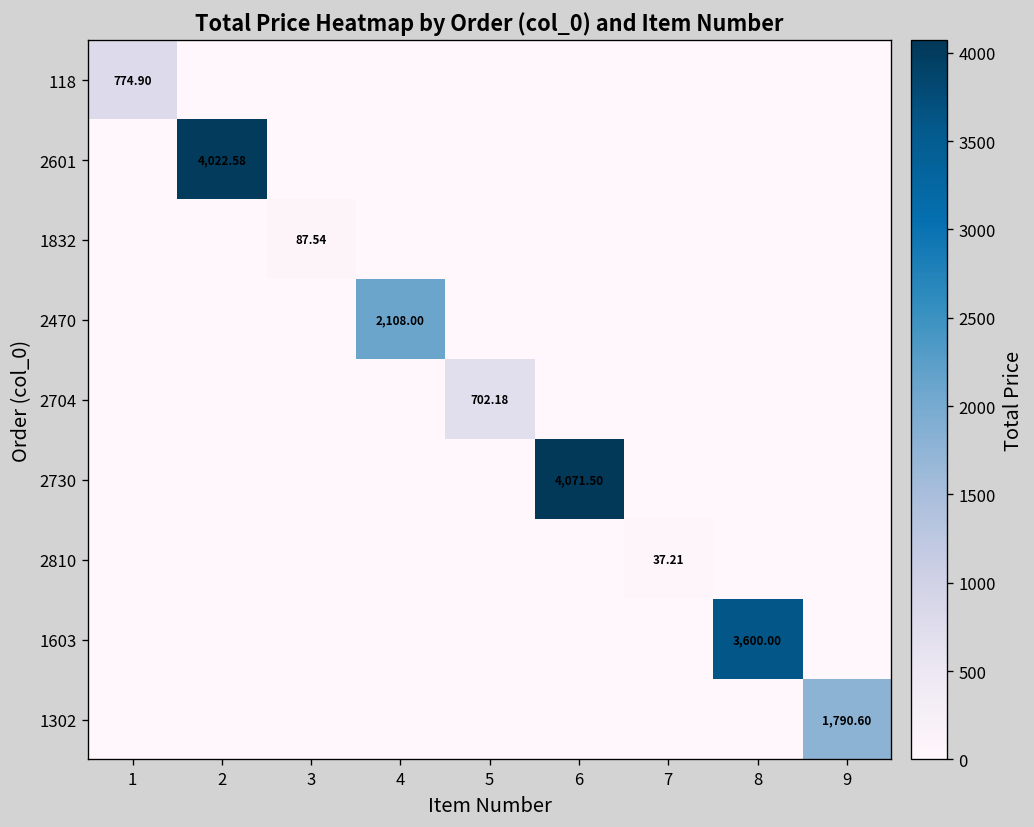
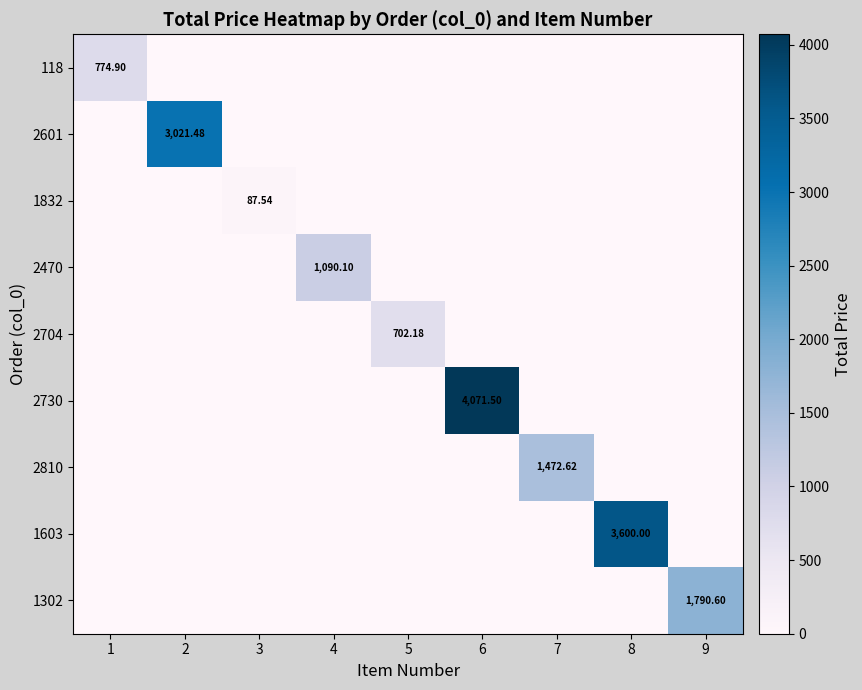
2601, 2: 4,022.58 -> 3,021.48
2470, 4: 2,108.00 -> 1,090.10
2810, 7: 37.21 -> 1,472.62
